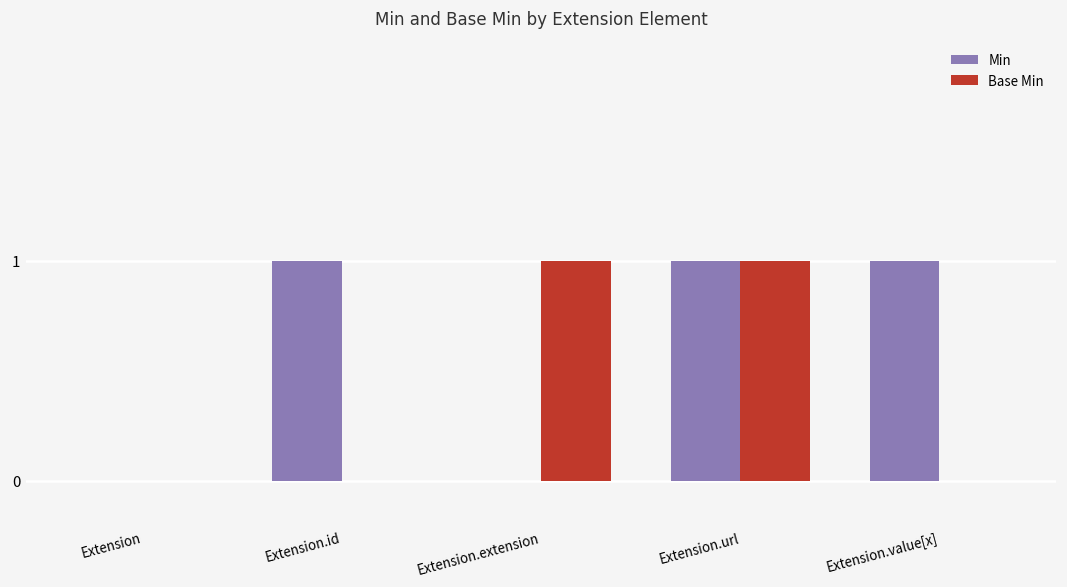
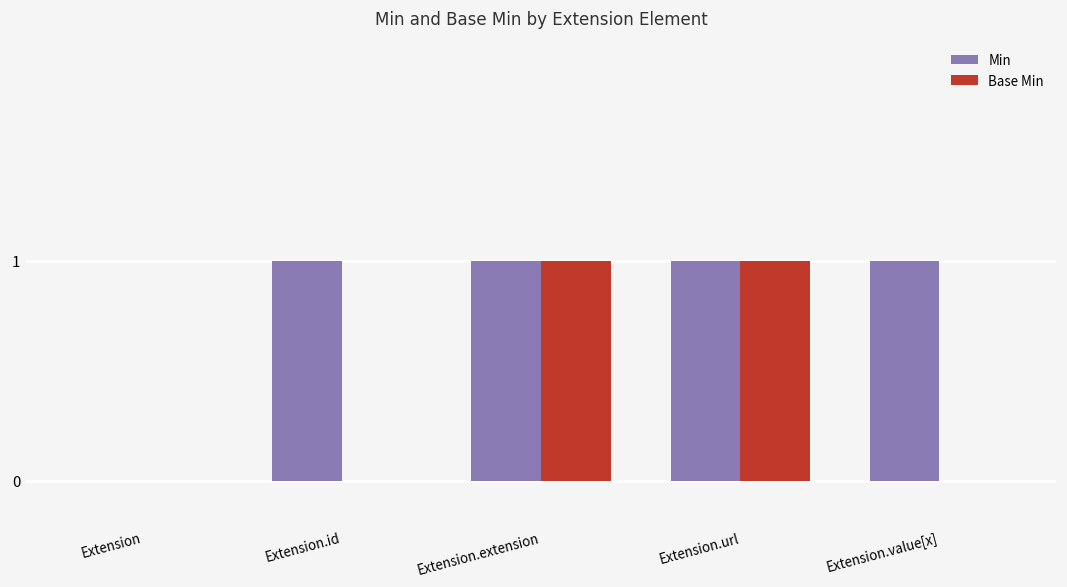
Min, Extension.extension: 0 -> 1
